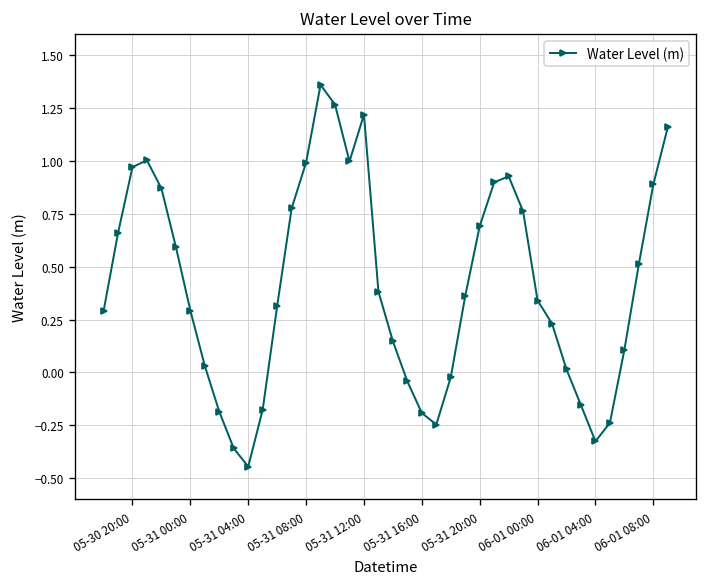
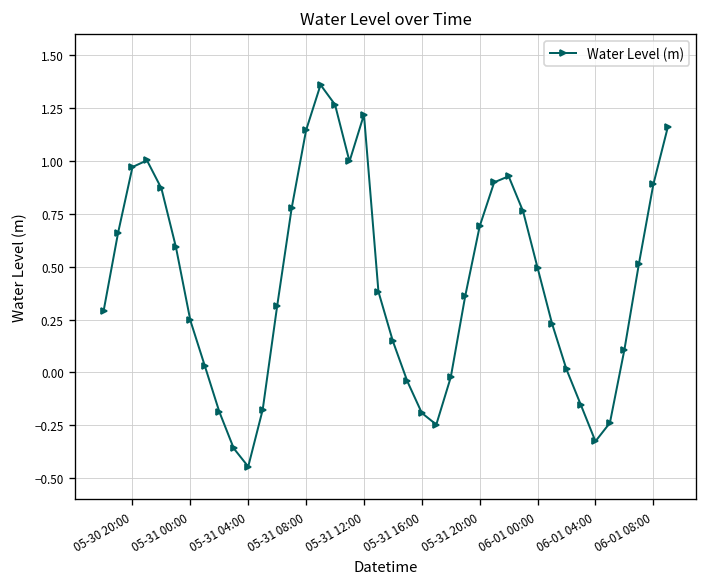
05-31 00:00: 0.29 -> 0.25
05-31 08:00: 0.99 -> 1.15
06-01 00:00: 0.34 -> 0.49
